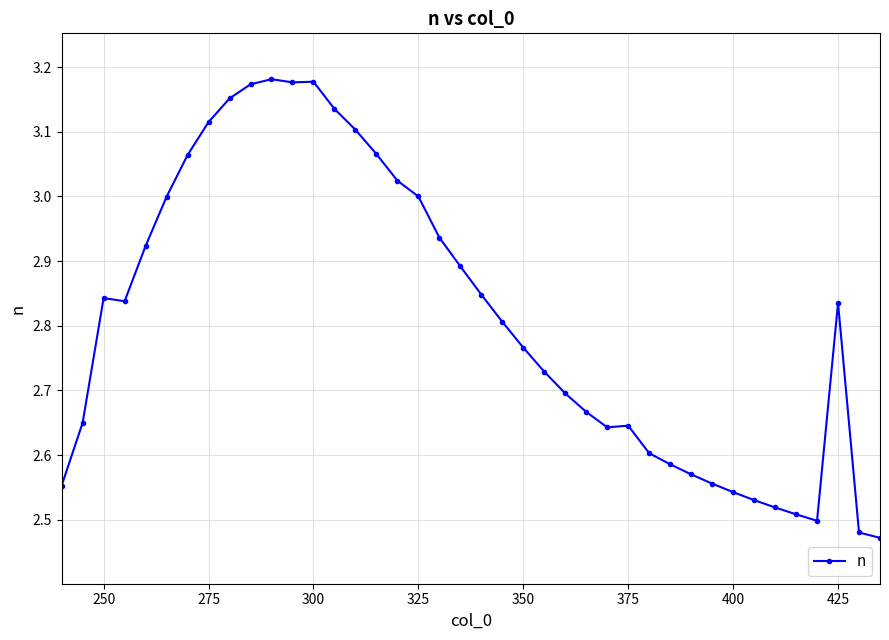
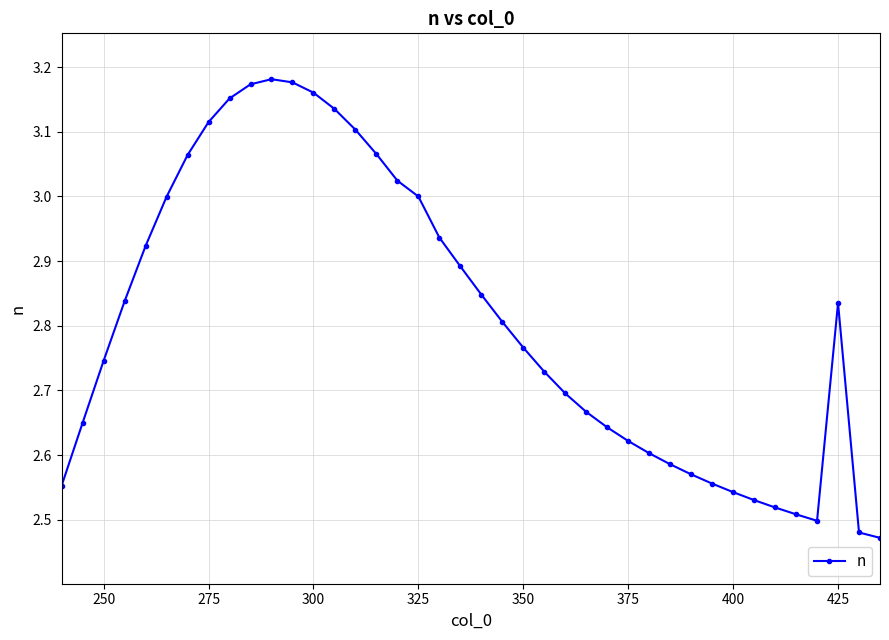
250: 2.84 -> 2.75
300: 3.18 -> 3.16
375: 2.65 -> 2.62
